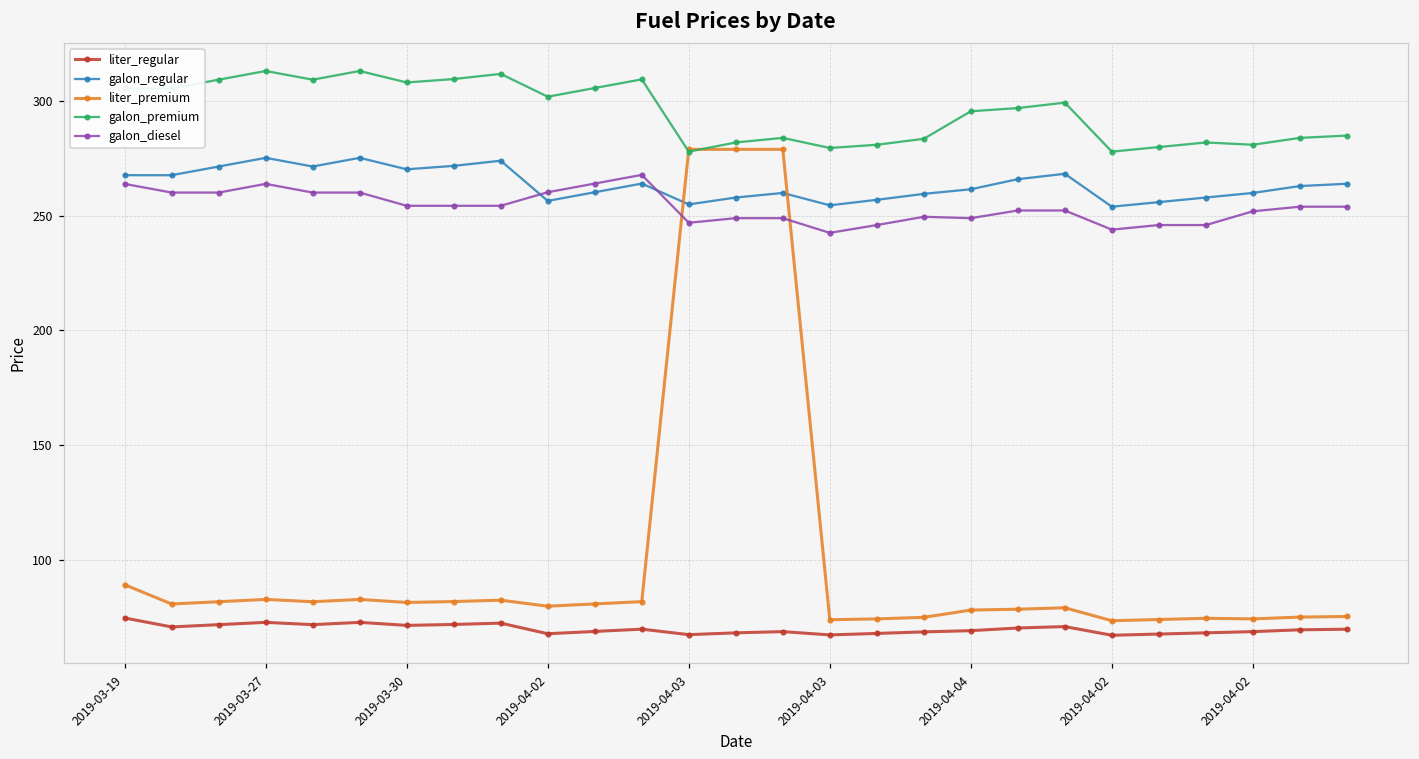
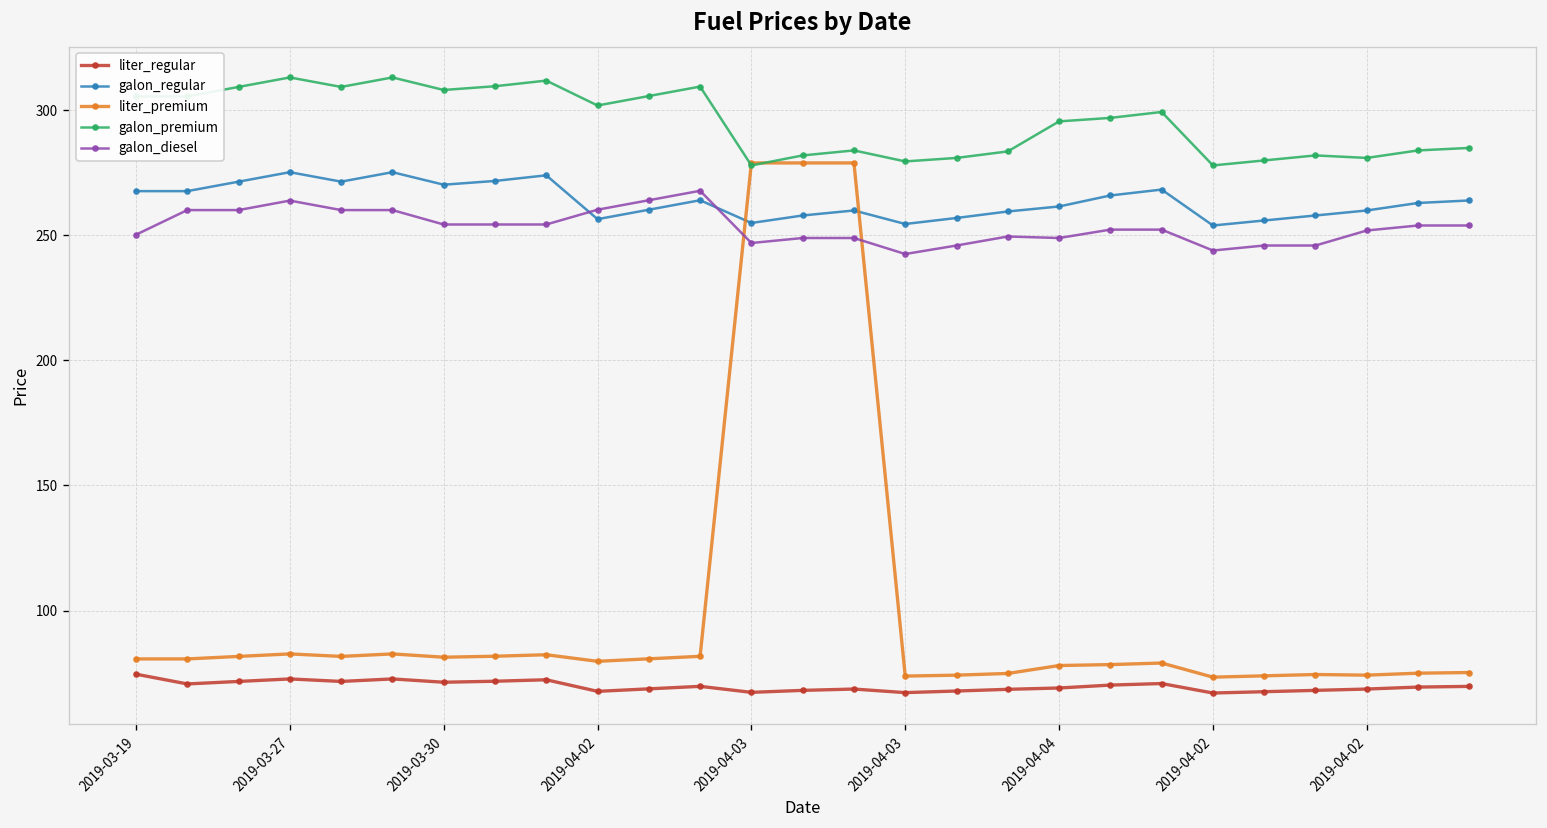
liter_premium, 2019-03-19: 89 -> 81
galon_diesel, 2019-03-19: 264 -> 250
